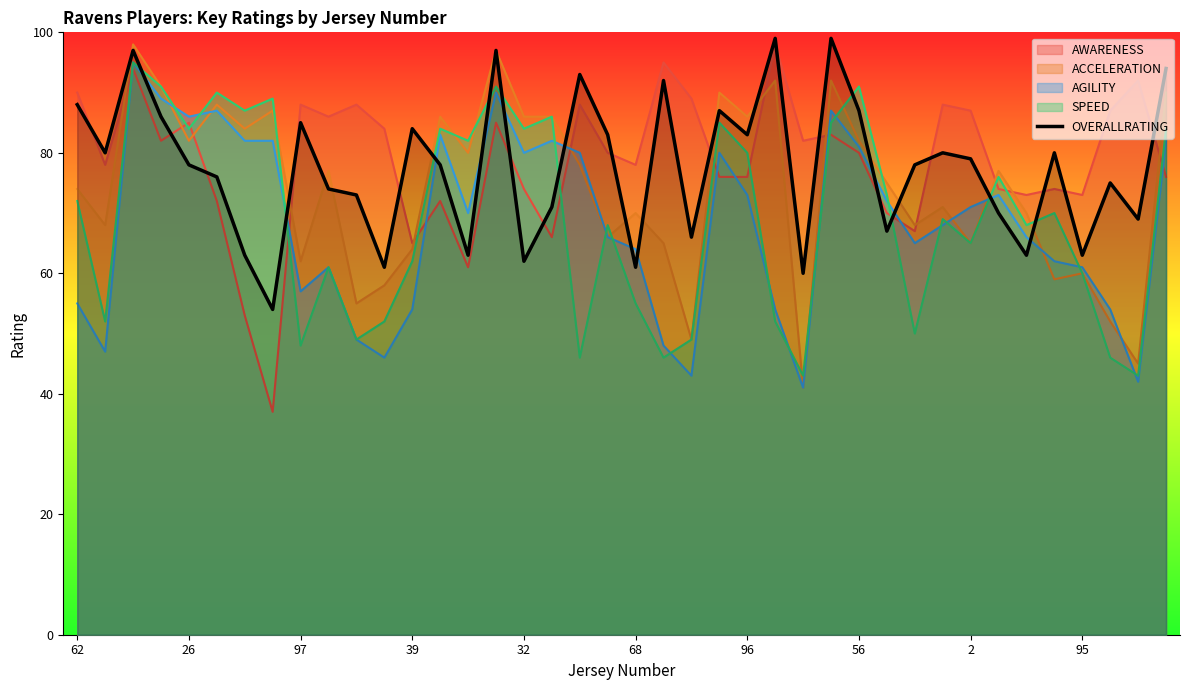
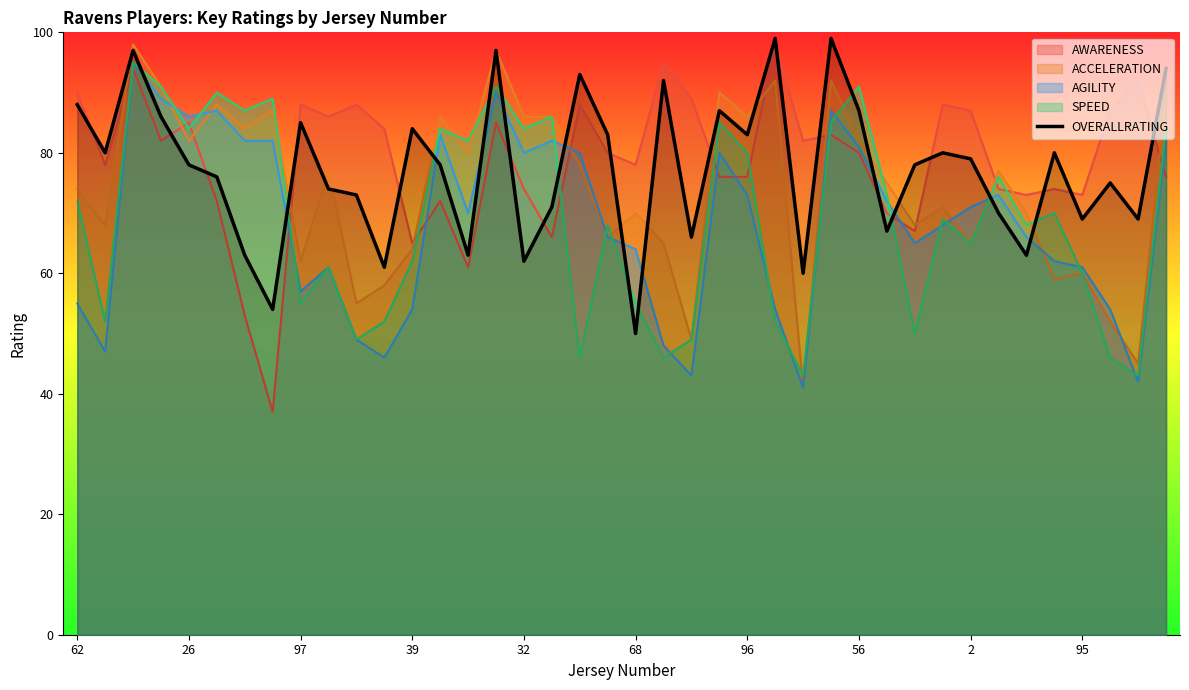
SPEED, 97: 48 -> 55
OVERALLRATING, 68: 61 -> 50
OVERALLRATING, 95: 63 -> 69
